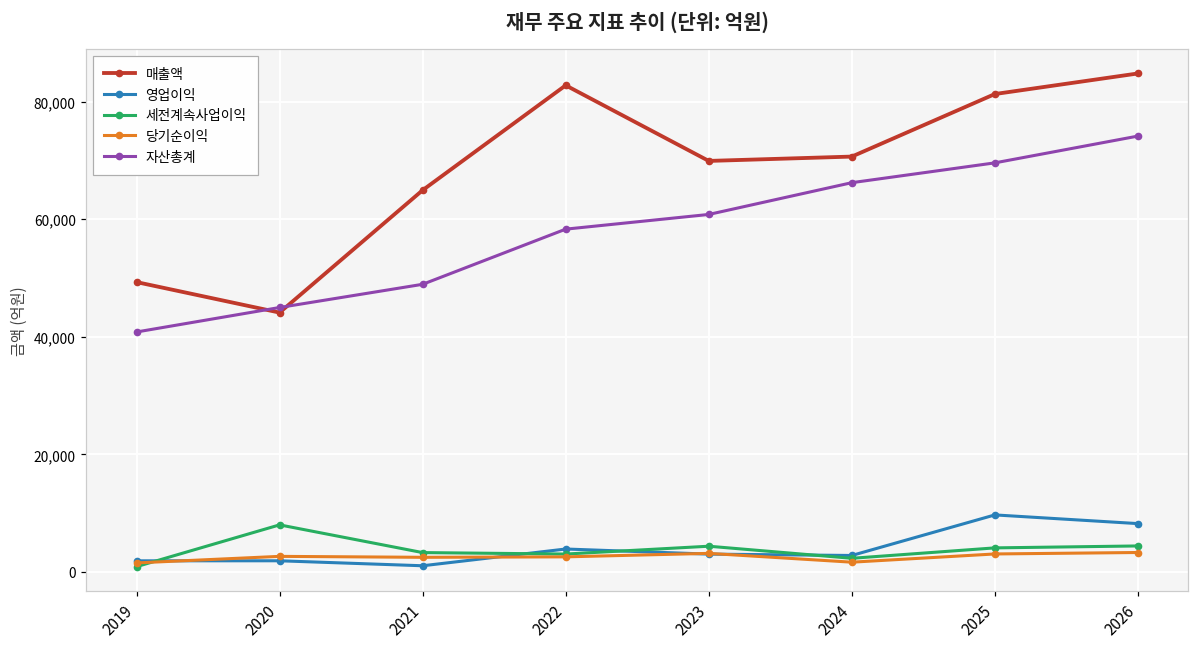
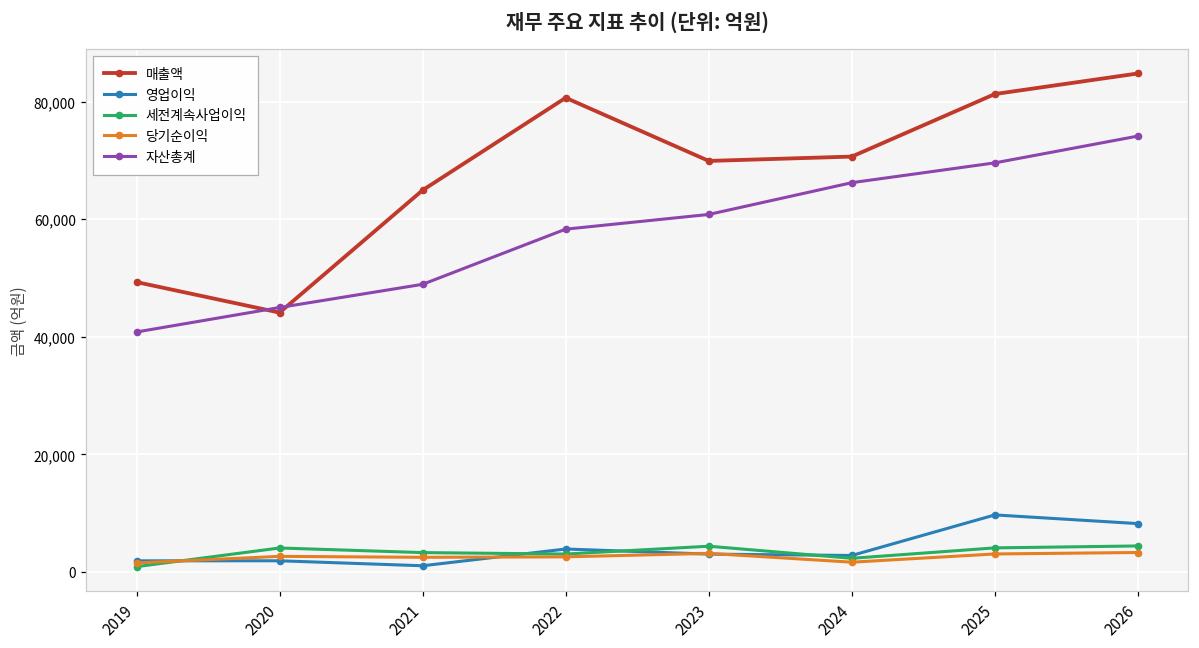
세전계속사업이익, 2020: 8,000 -> 4,000
매출액, 2022: 83,000 -> 81,000
